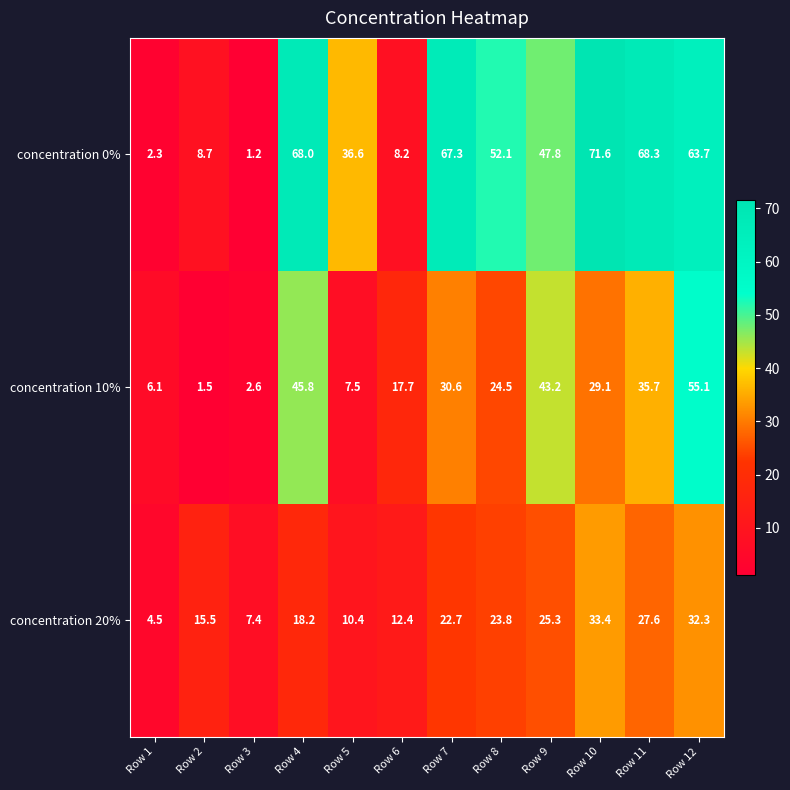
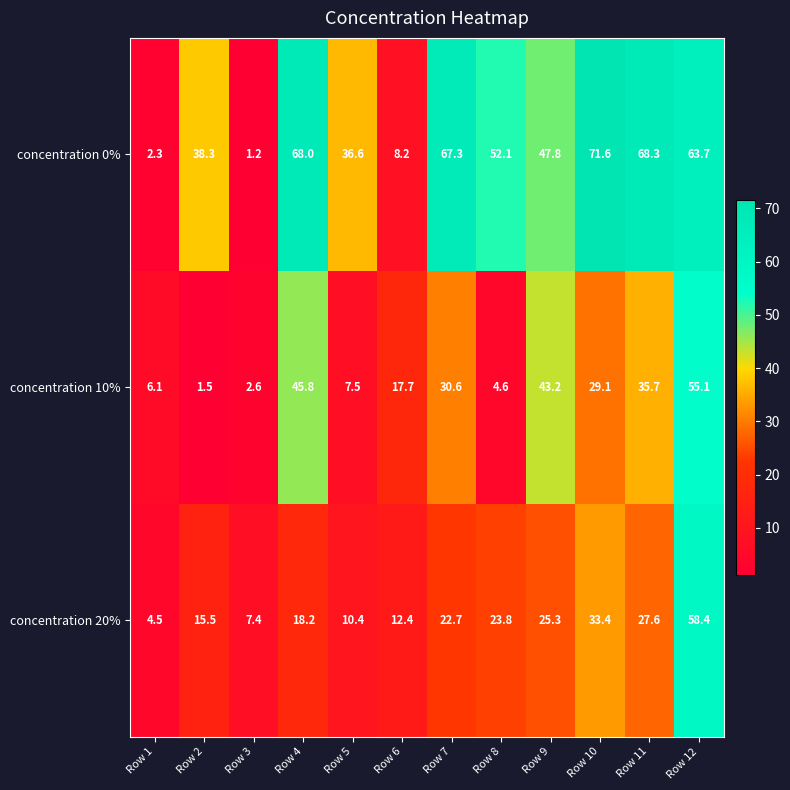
concentration 0%, Row 2: 8.7 -> 38.3
concentration 10%, Row 8: 24.5 -> 4.6
concentration 20%, Row 12: 32.3 -> 58.4
